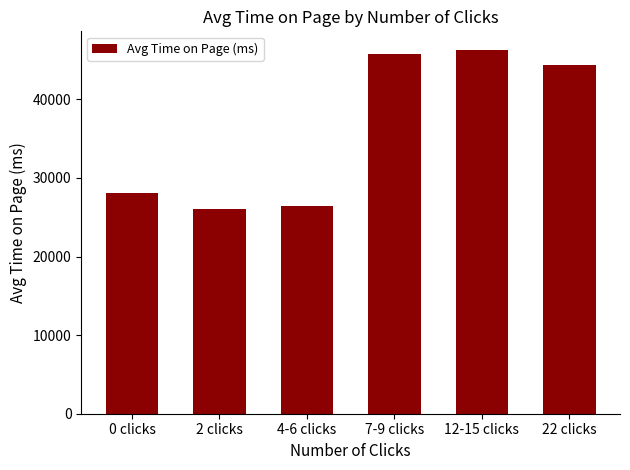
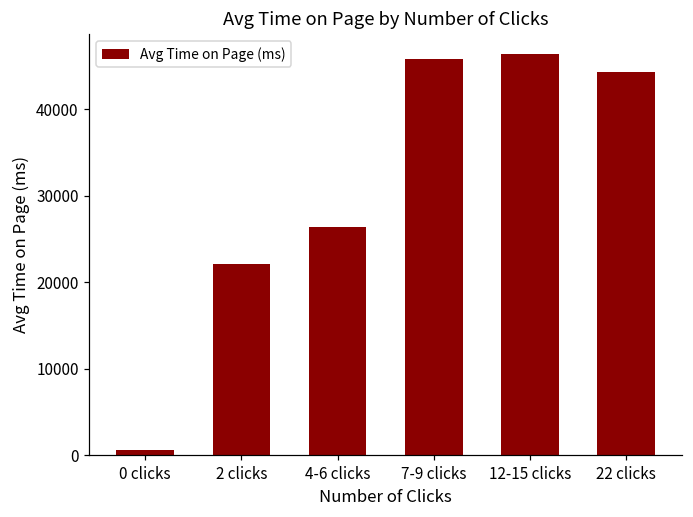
0 clicks: 28000 -> 1000
2 clicks: 26000 -> 22000
